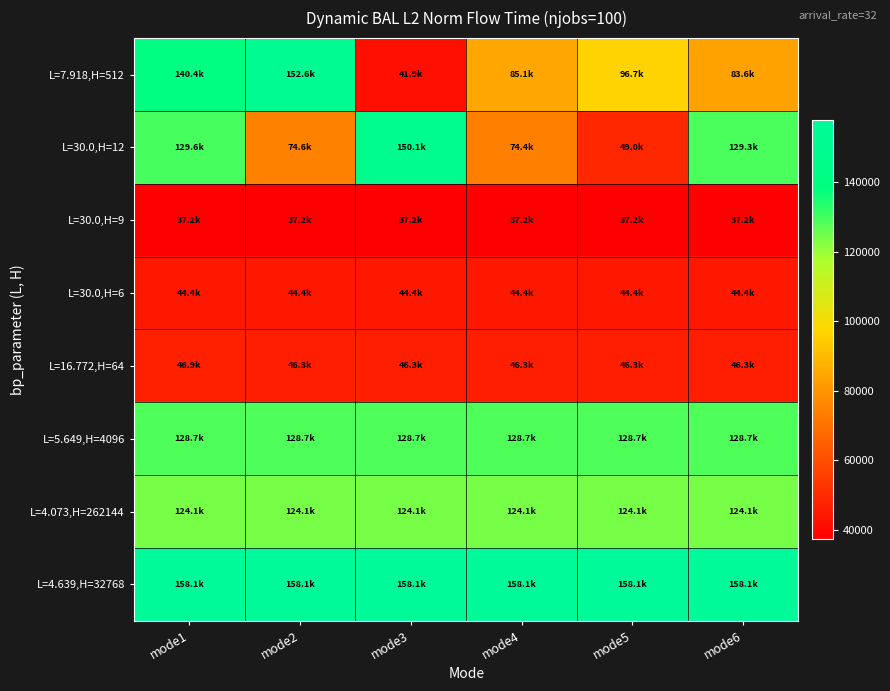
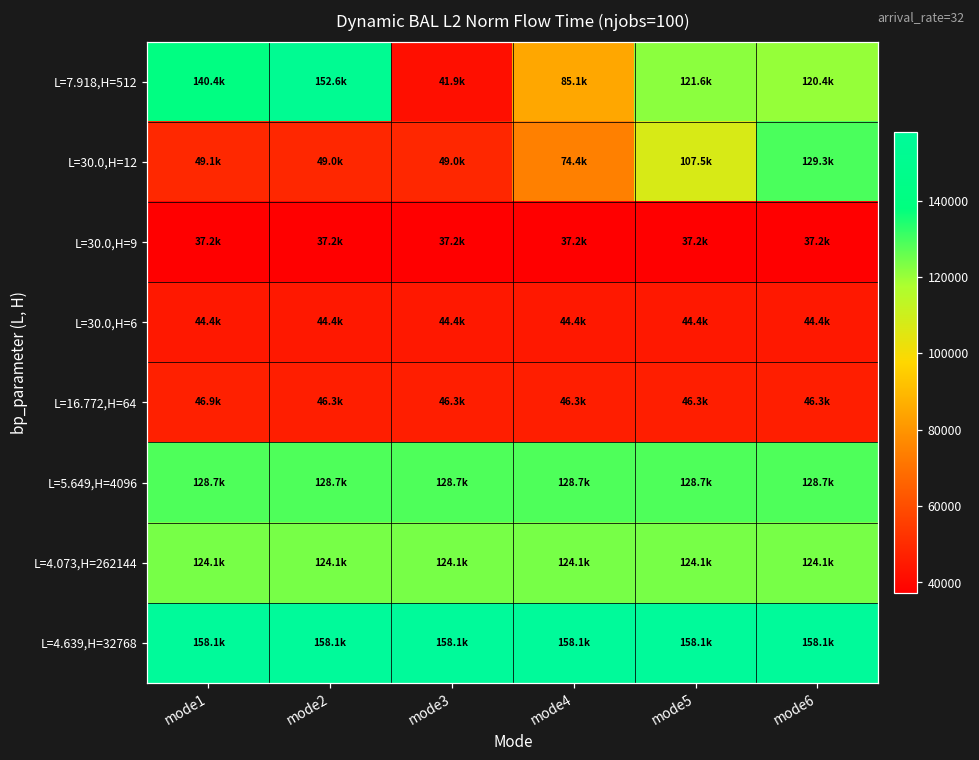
L=7.918,H=512, mode5: 96.7k -> 121.6k
L=7.918,H=512, mode6: 83.6k -> 120.4k
L=30.0,H=12, mode1: 129.6k -> 49.1k
L=30.0,H=12, mode2: 74.6k -> 49.0k
L=30.0,H=12, mode3: 150.1k -> 49.0k
L=30.0,H=12, mode5: 49.0k -> 107.5k
